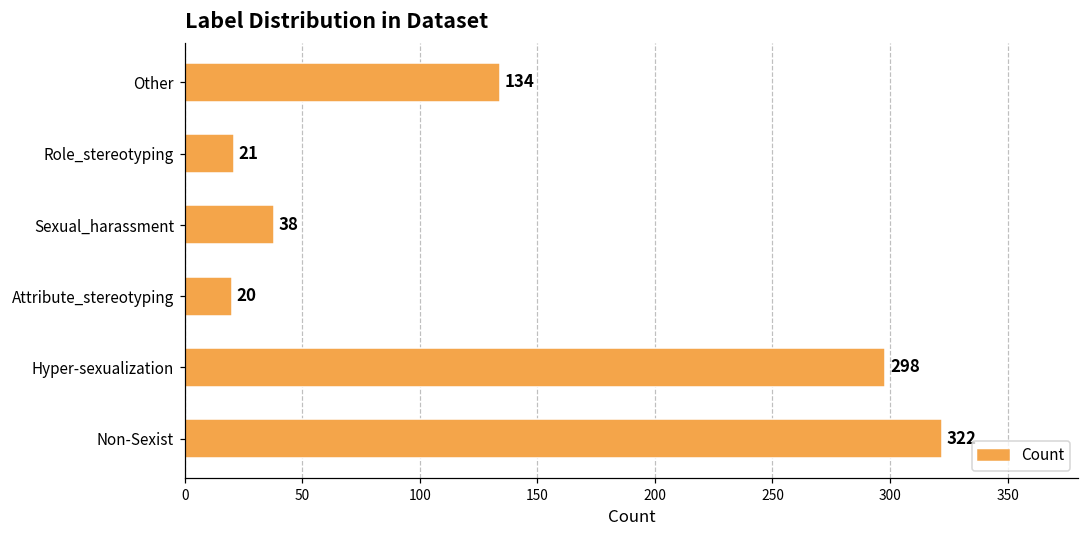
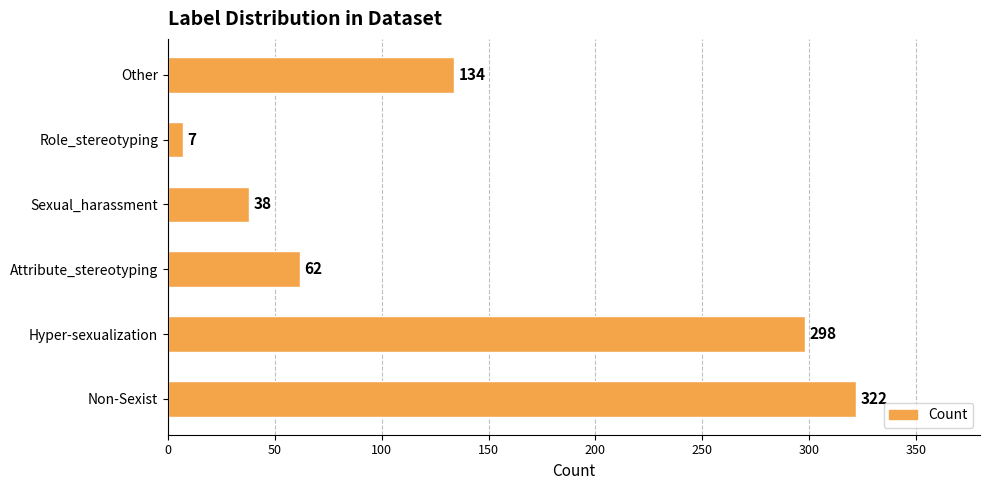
Role_stereotyping: 21 -> 7
Attribute_stereotyping: 20 -> 62
